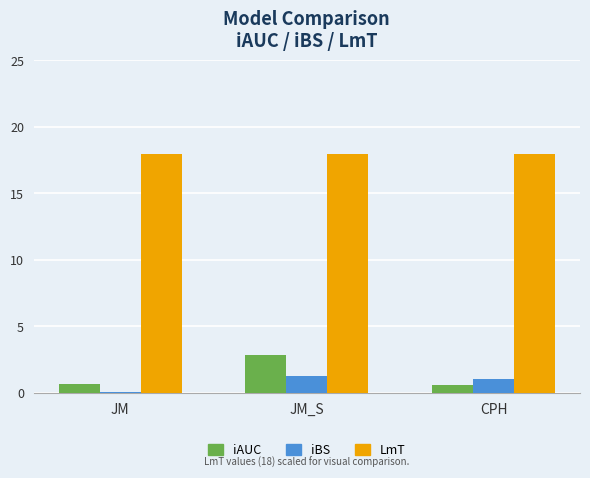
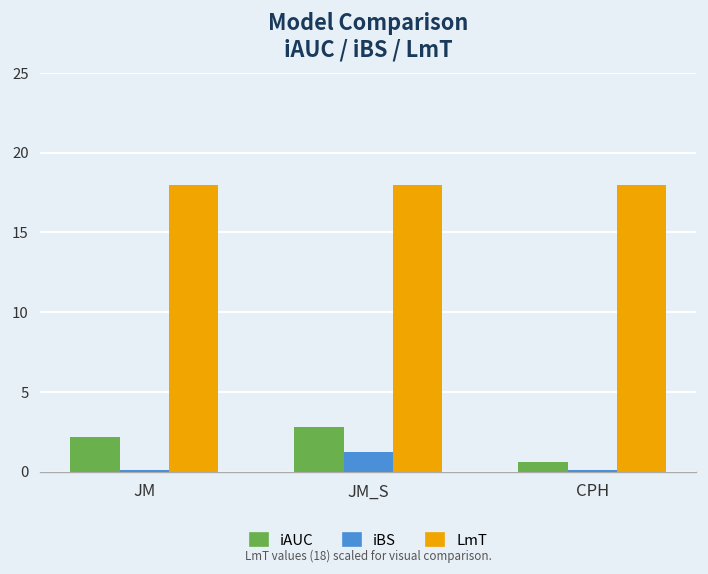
iAUC, JM: 0.7 -> 2.2
iBS, CPH: 1.0 -> 0.1
